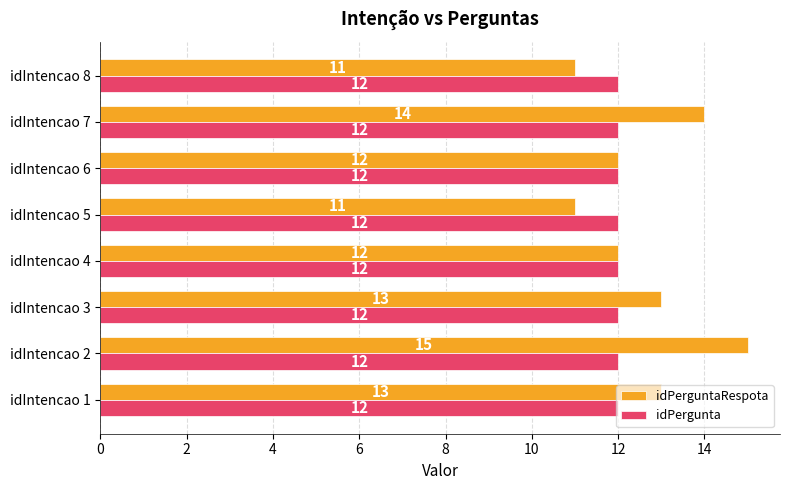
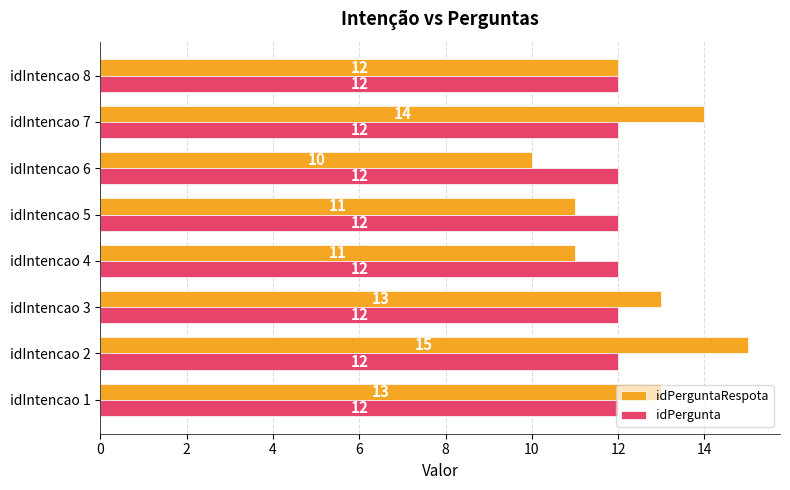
idPerguntaRespota, idIntencao 8: 11 -> 12
idPerguntaRespota, idIntencao 6: 12 -> 10
idPerguntaRespota, idIntencao 4: 12 -> 11
